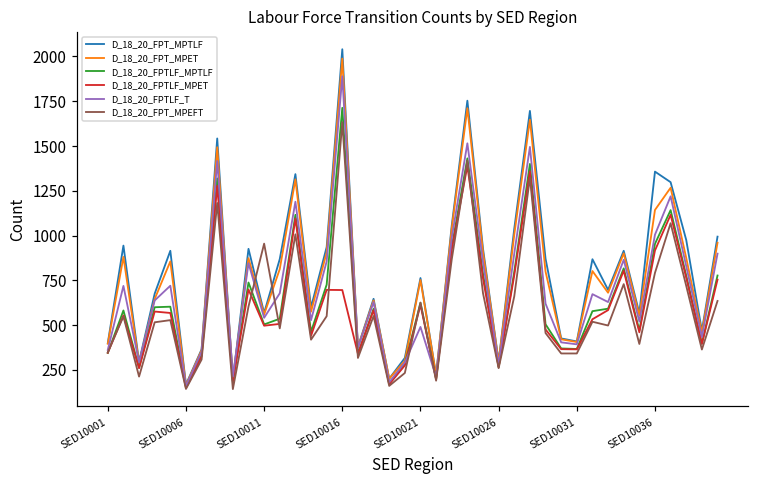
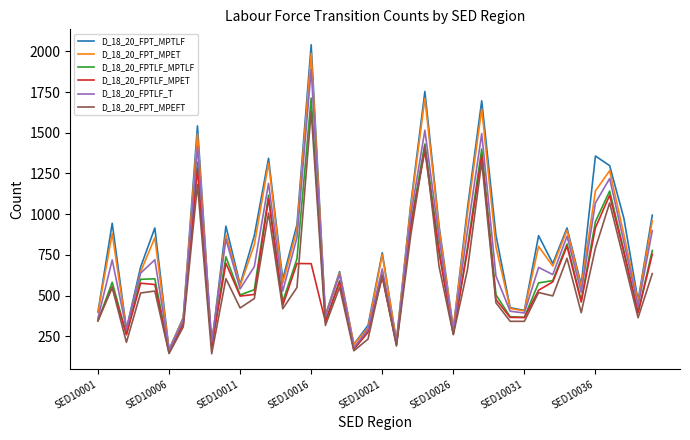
D_18_20_FPT_MPEFT, SED10011: 960 -> 420
D_18_20_FPTLF_T, SED10021: 490 -> 660
D_18_20_FPTLF_T, SED10036: 1010 -> 1070
